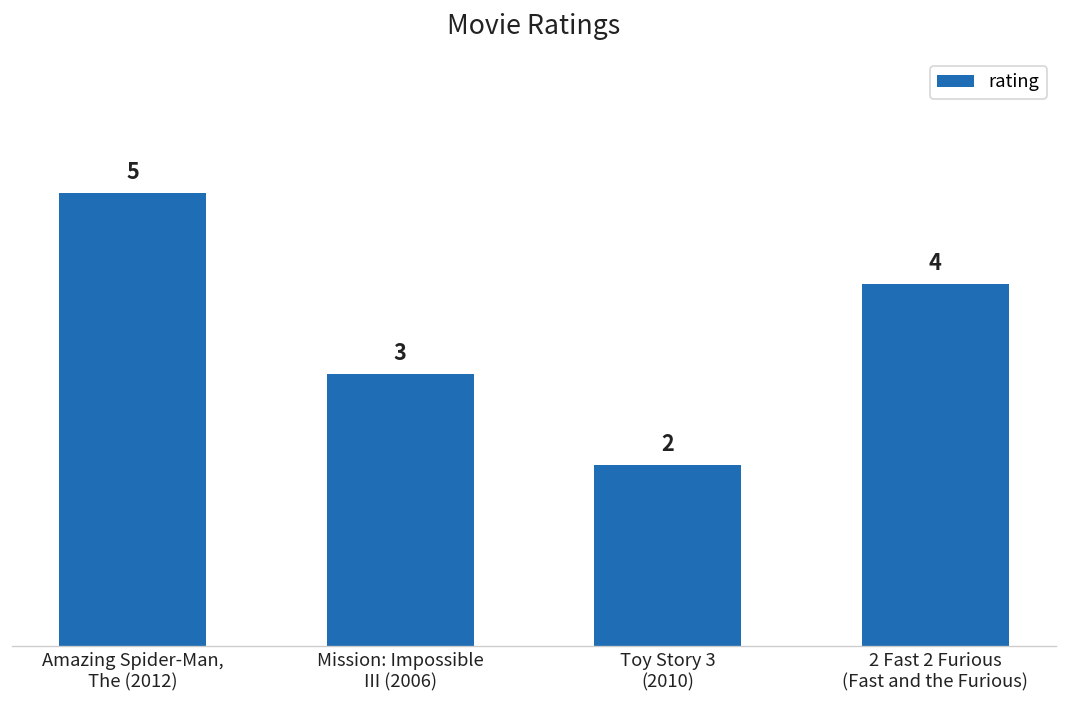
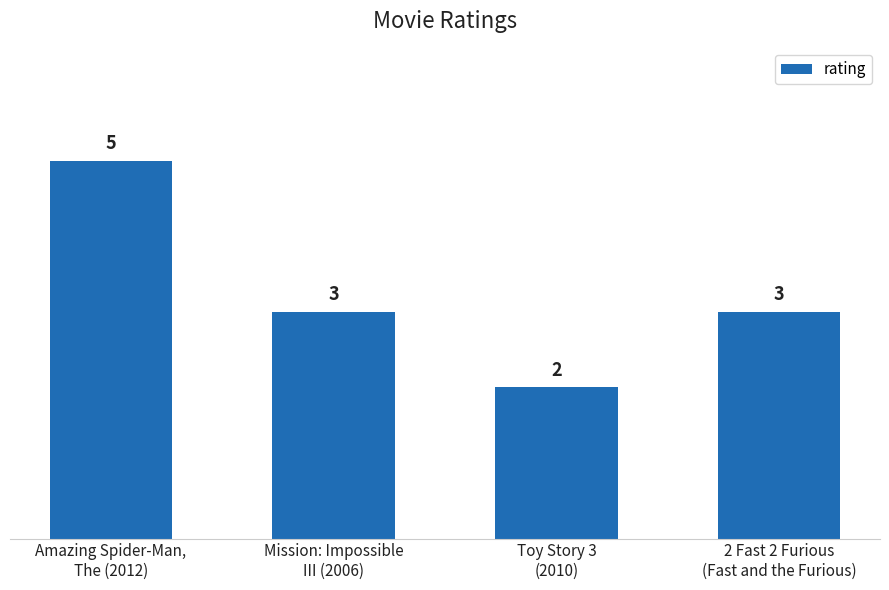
2 Fast 2 Furious (Fast and the Furious): 4 -> 3
